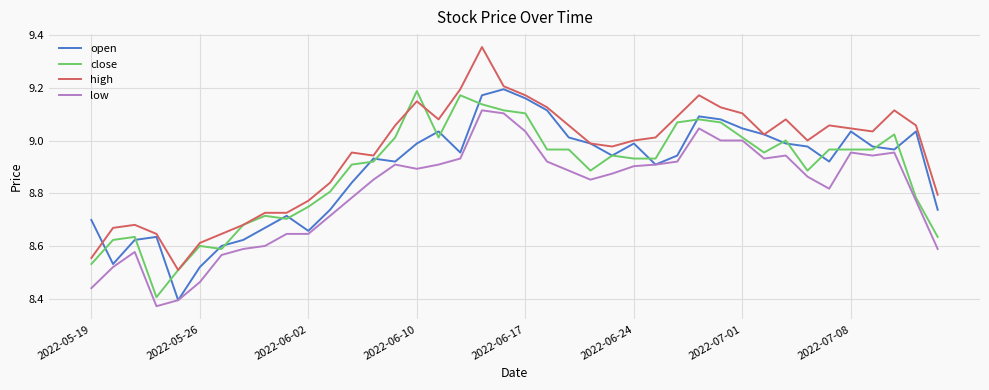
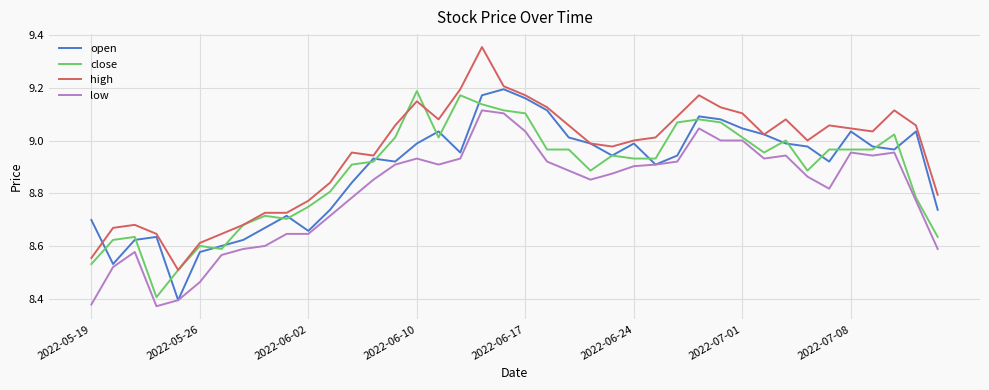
low, 2022-05-19: 8.44 -> 8.38
open, 2022-05-26: 8.52 -> 8.58
low, 2022-06-10: 8.89 -> 8.93
